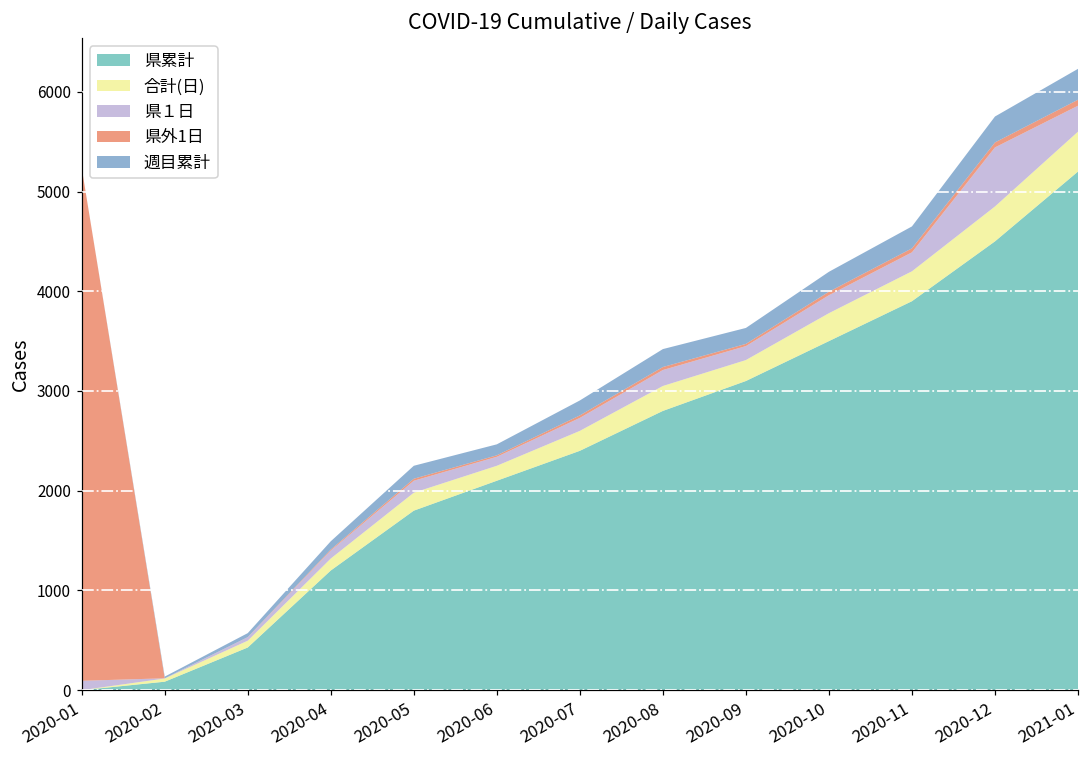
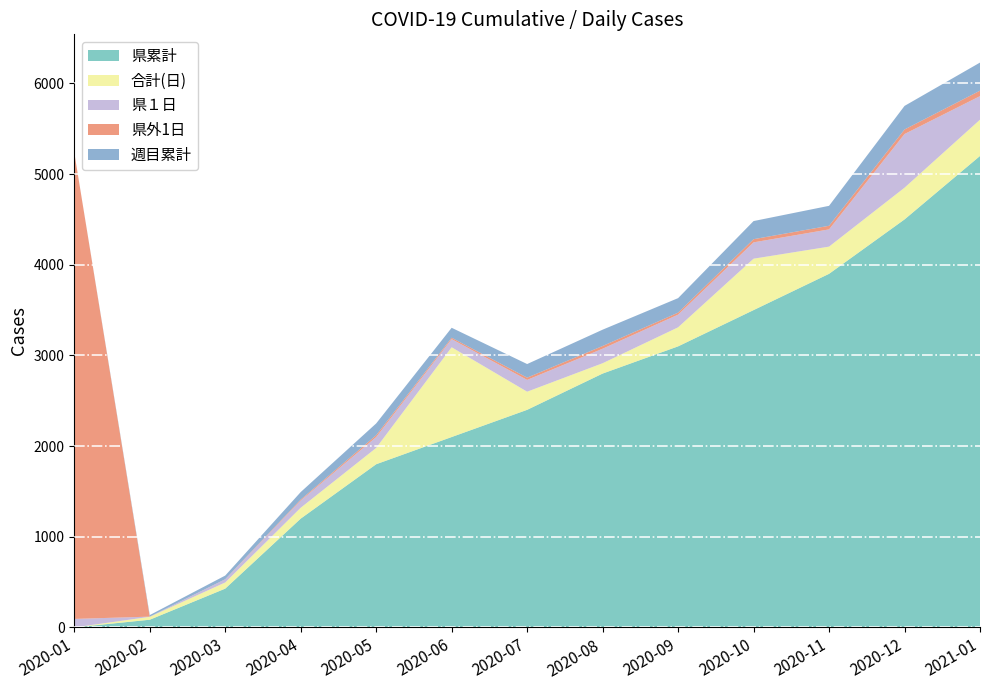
合計(日), 2020-06: 200 -> 1000
合計(日), 2020-08: 300 -> 100
合計(日), 2020-10: 300 -> 600
